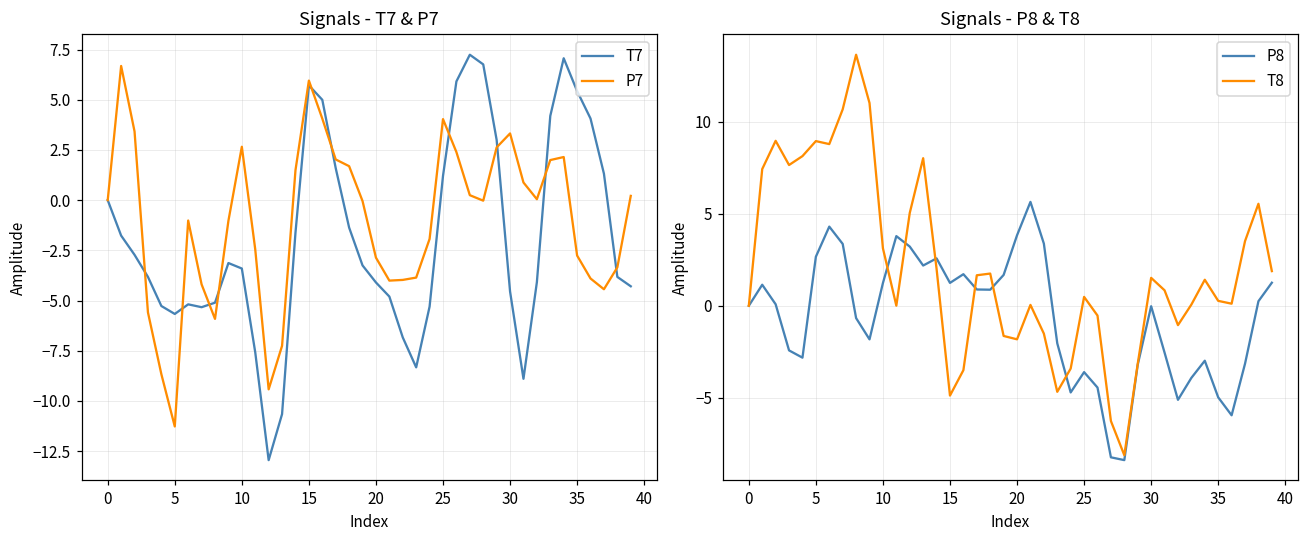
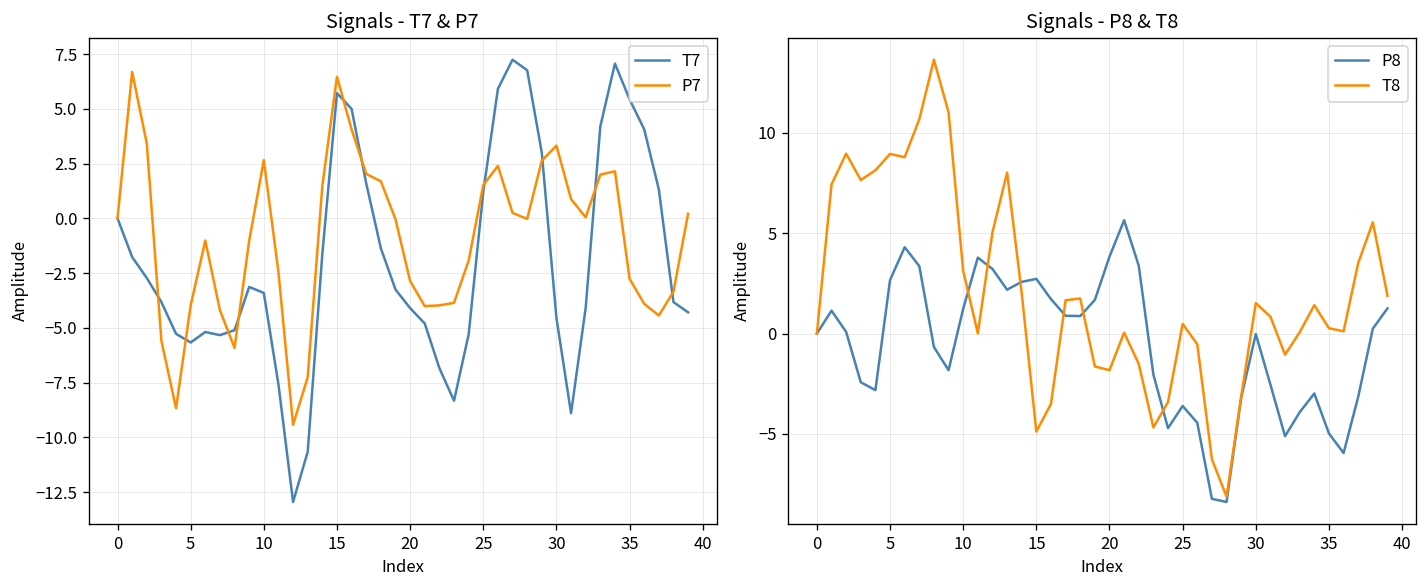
Signals - T7 & P7, P7, 5: -11.3 -> -4.0
Signals - T7 & P7, P7, 15: 6.0 -> 6.5
Signals - T7 & P7, P7, 25: 4.0 -> 1.5
Signals - P8 & T8, P8, 15: 1.2 -> 2.7
